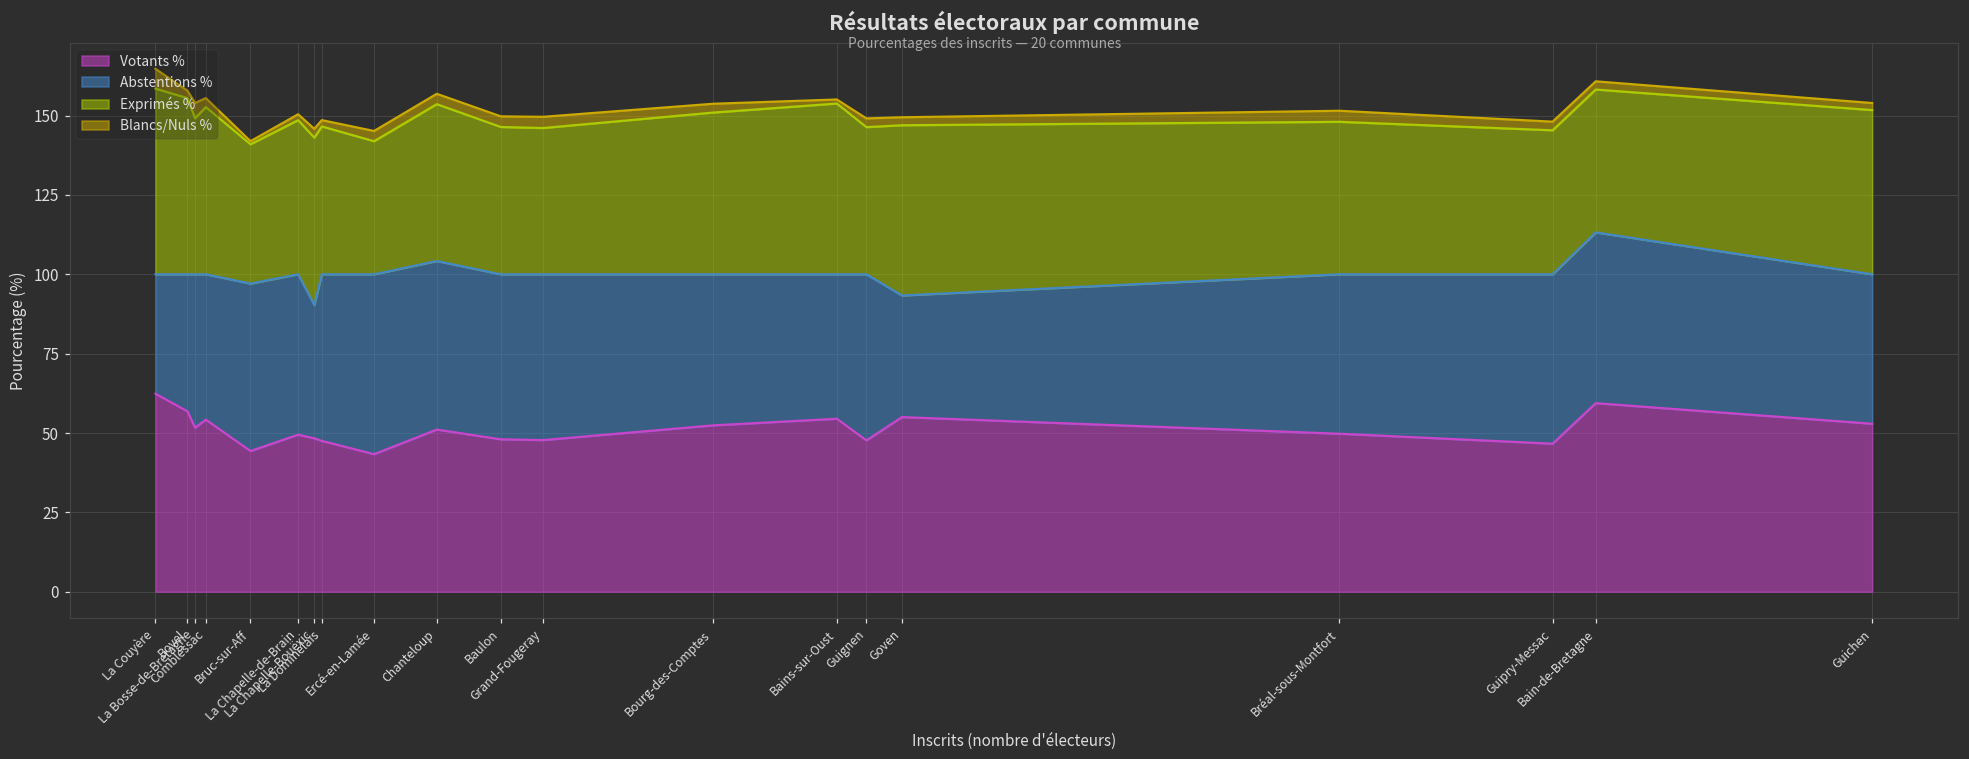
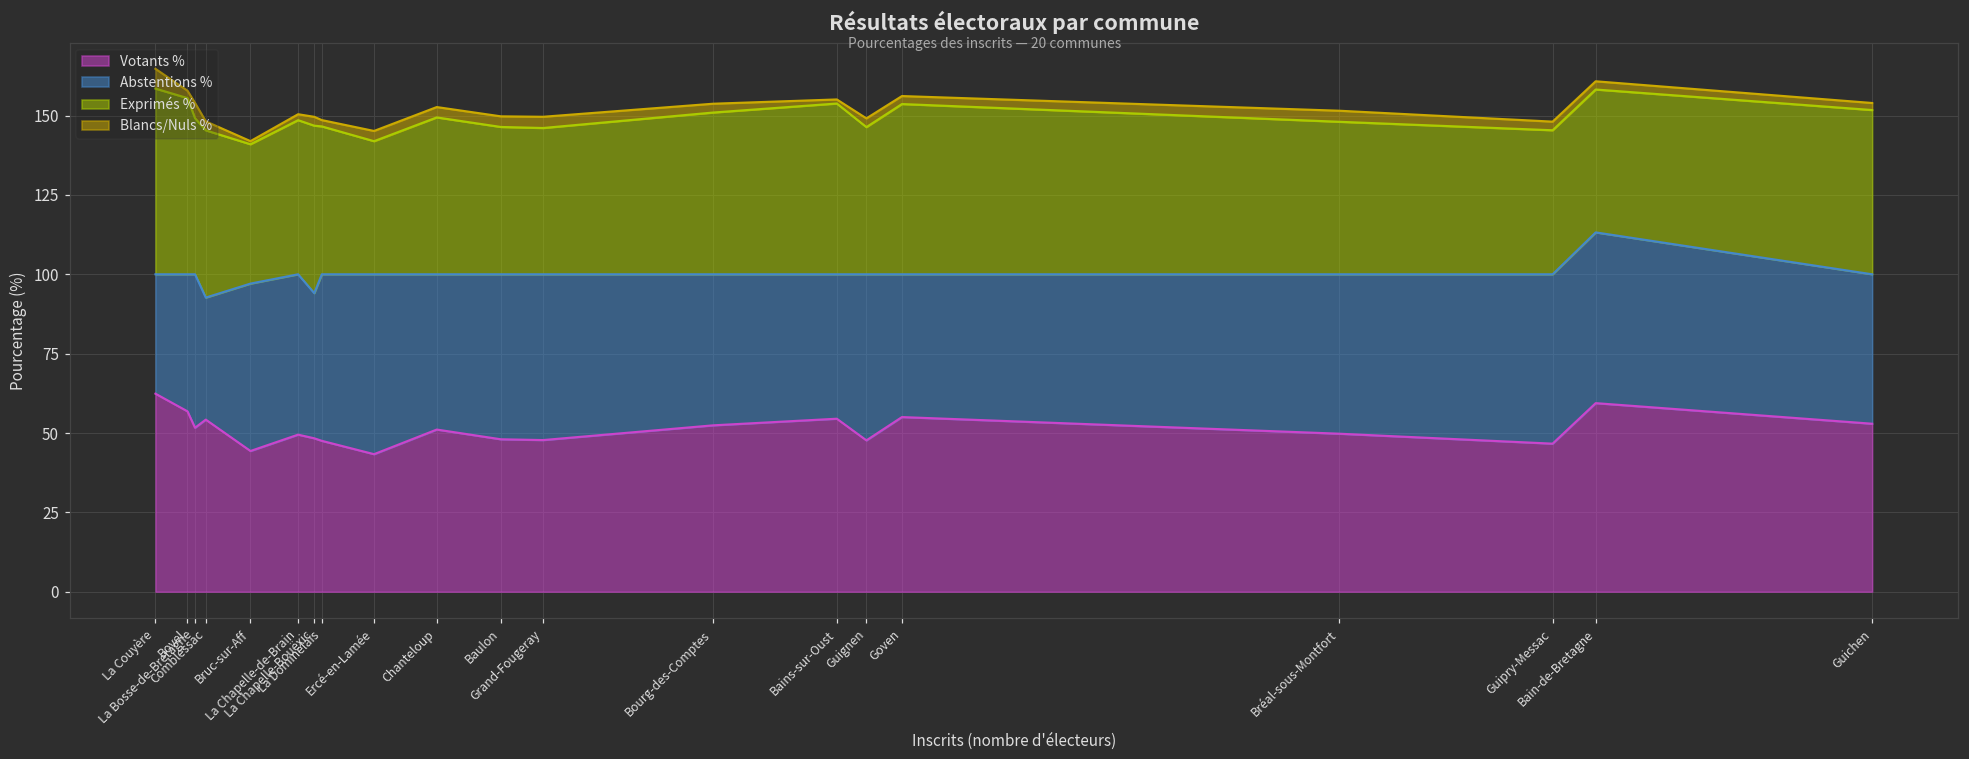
Abstentions %, Comblessac: 46 -> 38
Abstentions %, La Chapelle-Bouëxic: 42 -> 46
Abstentions %, Chanteloup: 53 -> 49
Abstentions %, Goven: 38 -> 45
